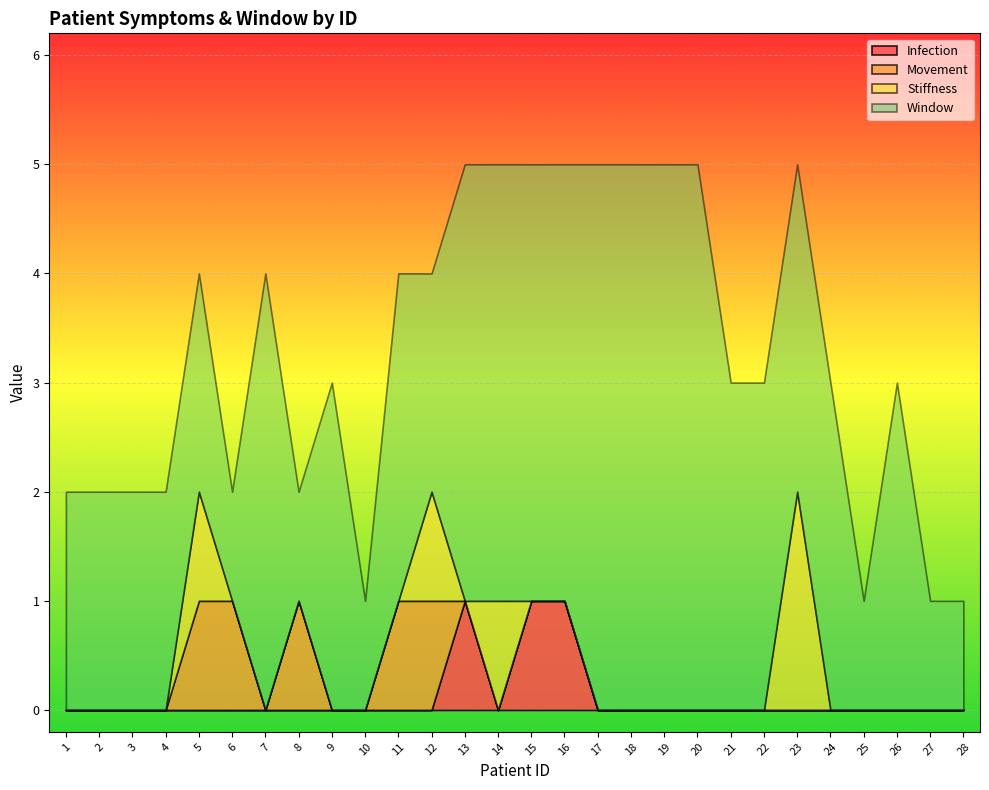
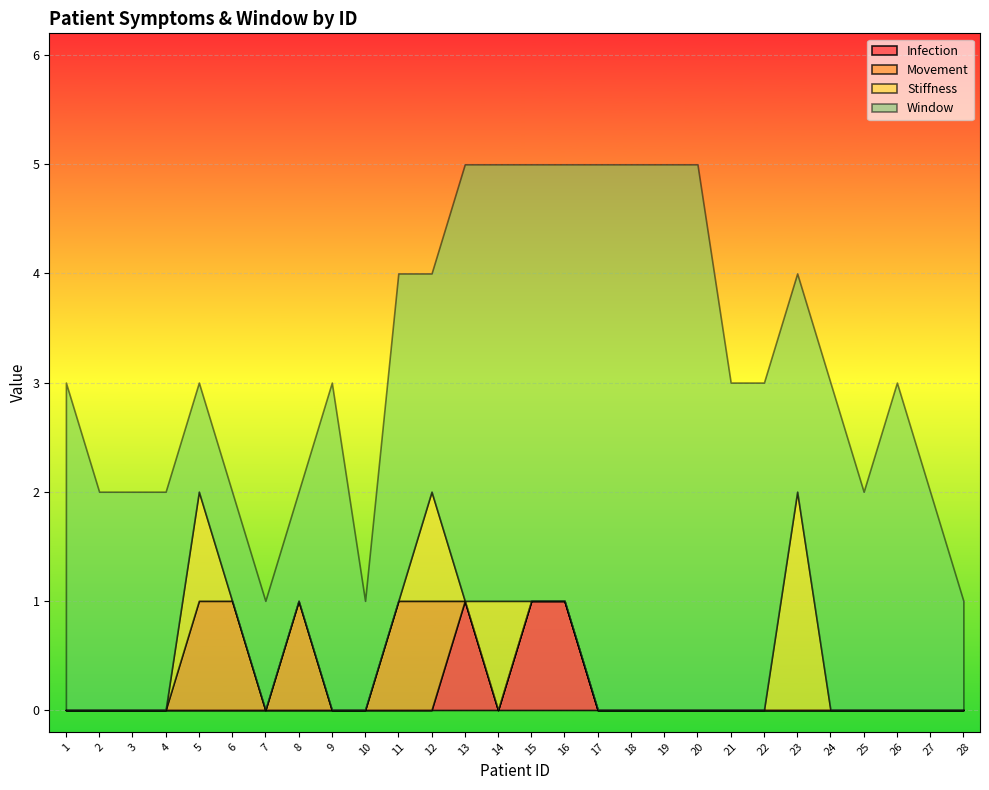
Window, 1: 2 -> 3
Window, 5: 2 -> 1
Window, 7: 4 -> 1
Window, 23: 3 -> 2
Window, 25: 1 -> 2
Window, 27: 1 -> 2
